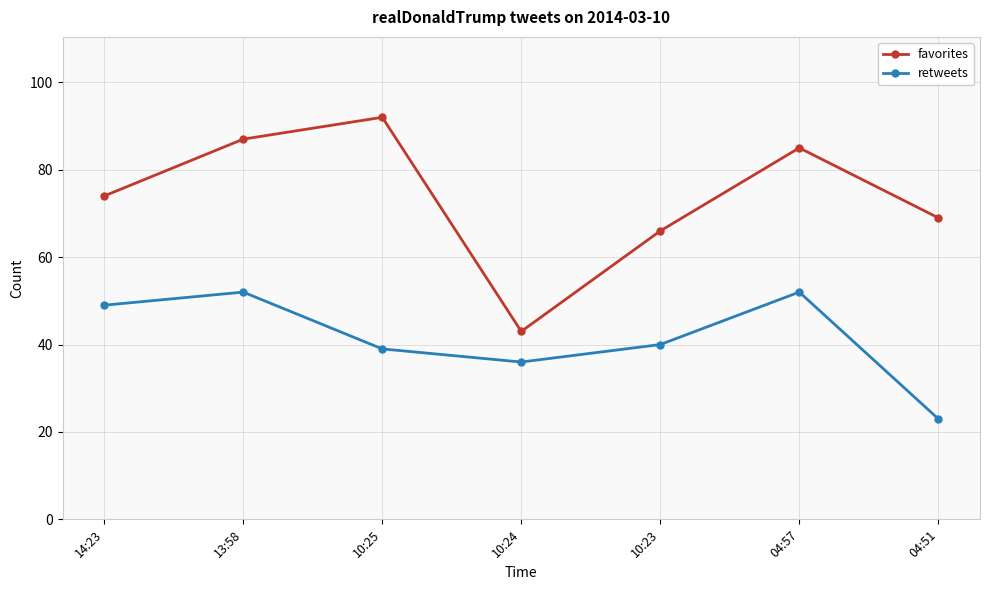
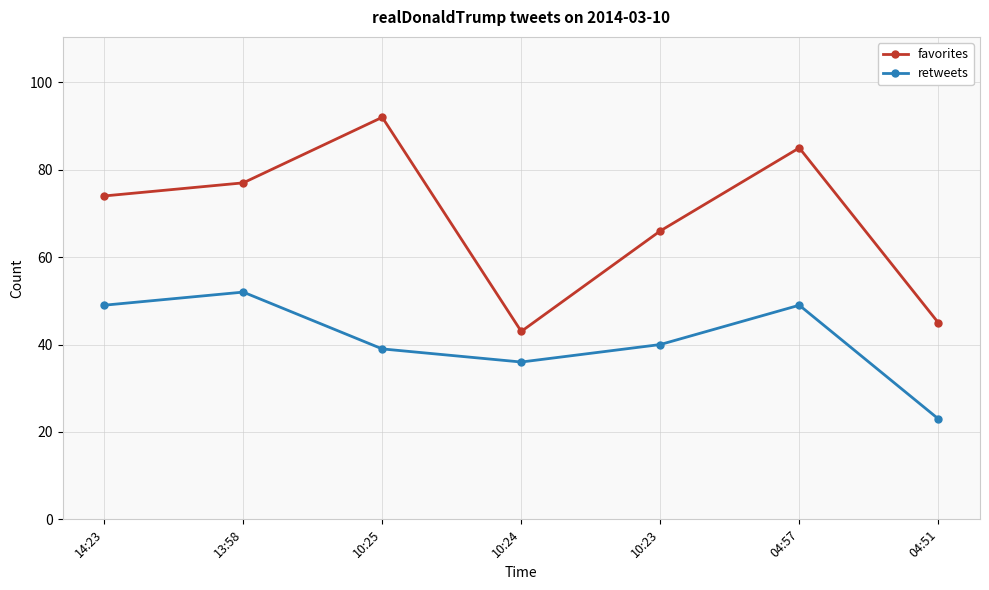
favorites, 13:58: 87 -> 77
retweets, 04:57: 52 -> 49
favorites, 04:51: 69 -> 45
